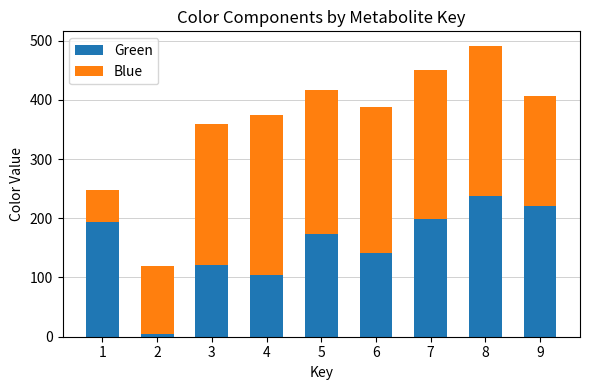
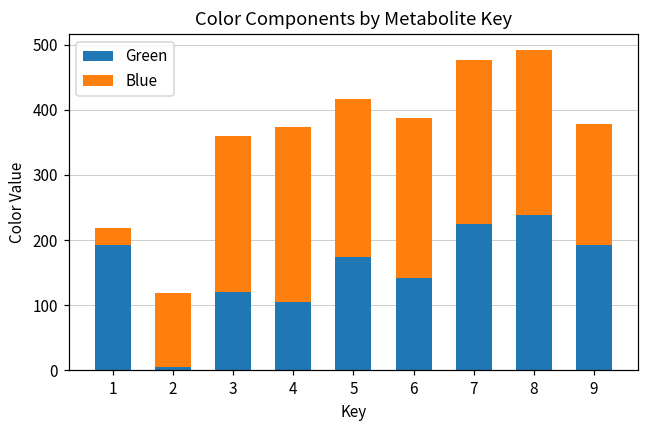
Blue, 1: 60 -> 30
Green, 7: 200 -> 220
Green, 9: 220 -> 190
